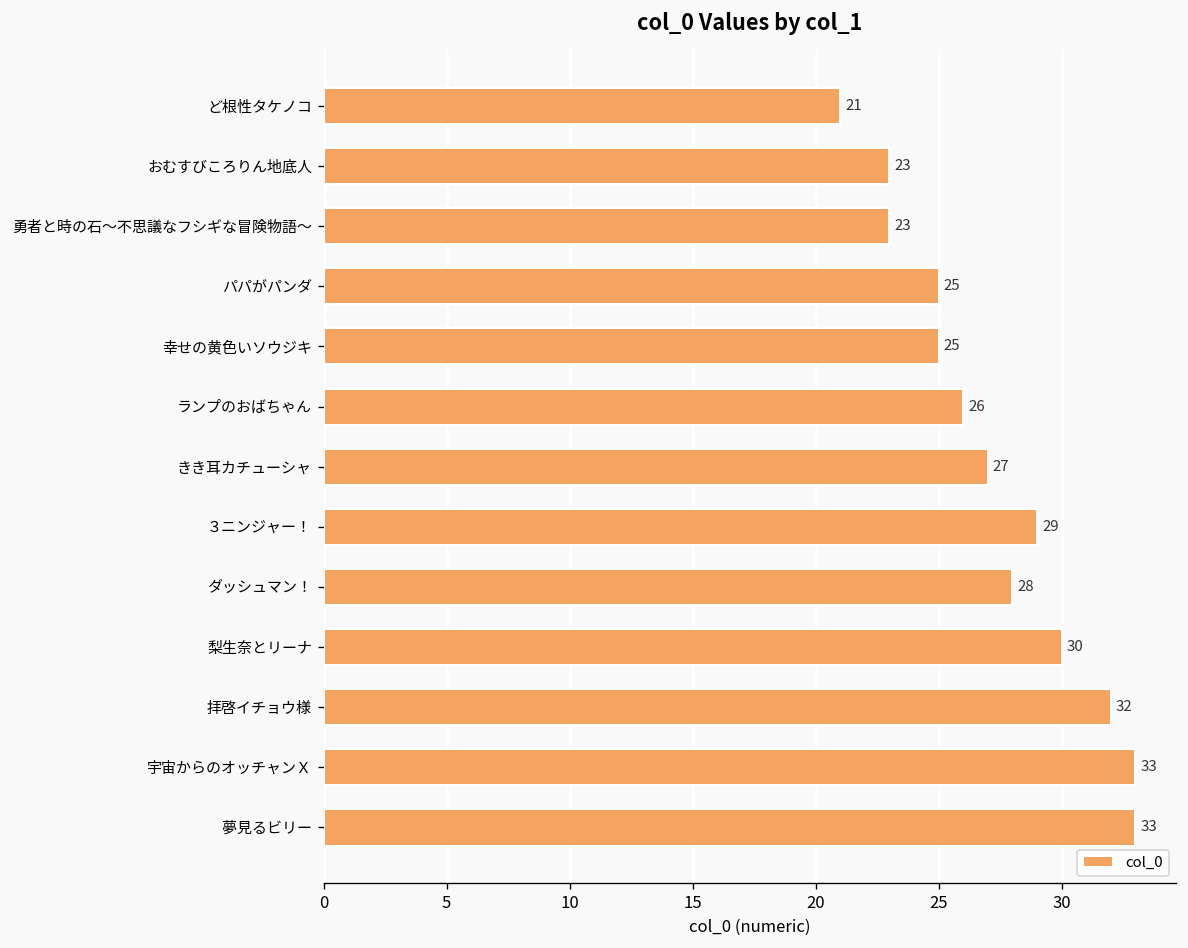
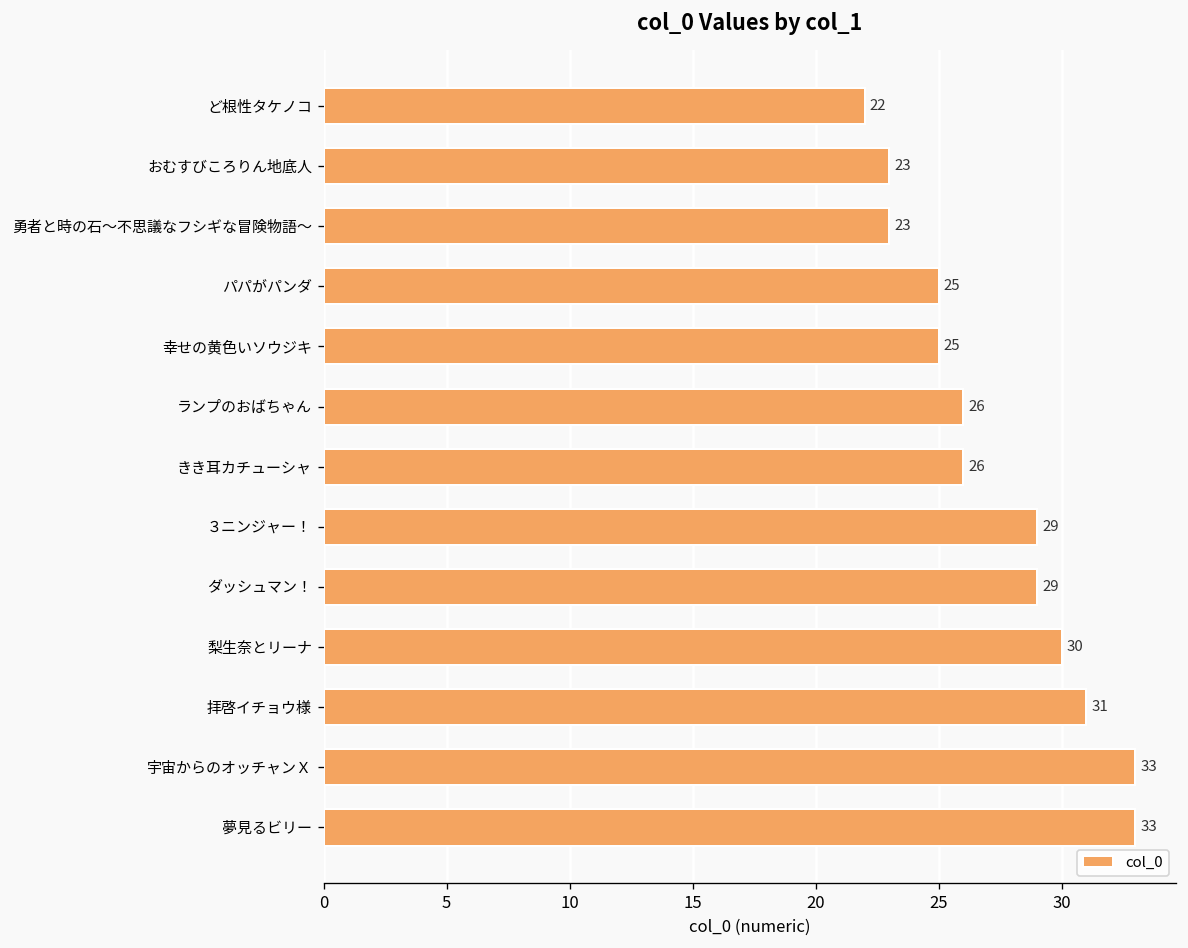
ど根性タケノコ: 21 -> 22
きき耳カチューシャ: 27 -> 26
ダッシュマン！: 28 -> 29
拝啓イチョウ様: 32 -> 31
